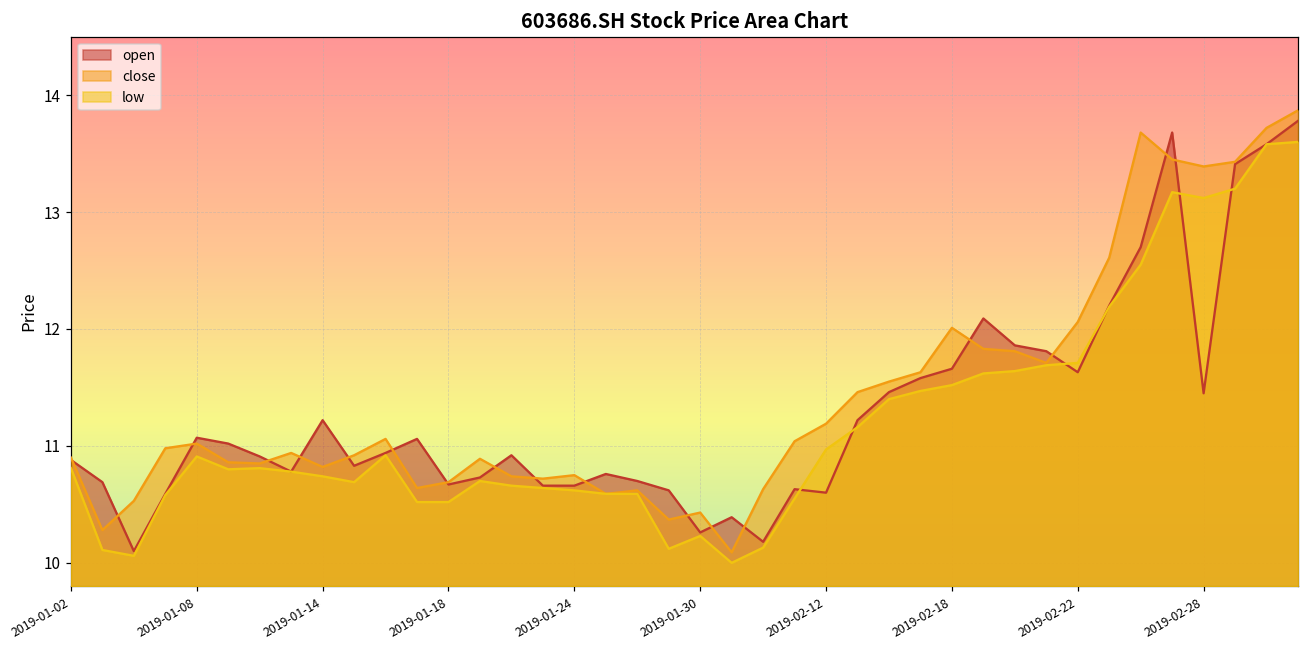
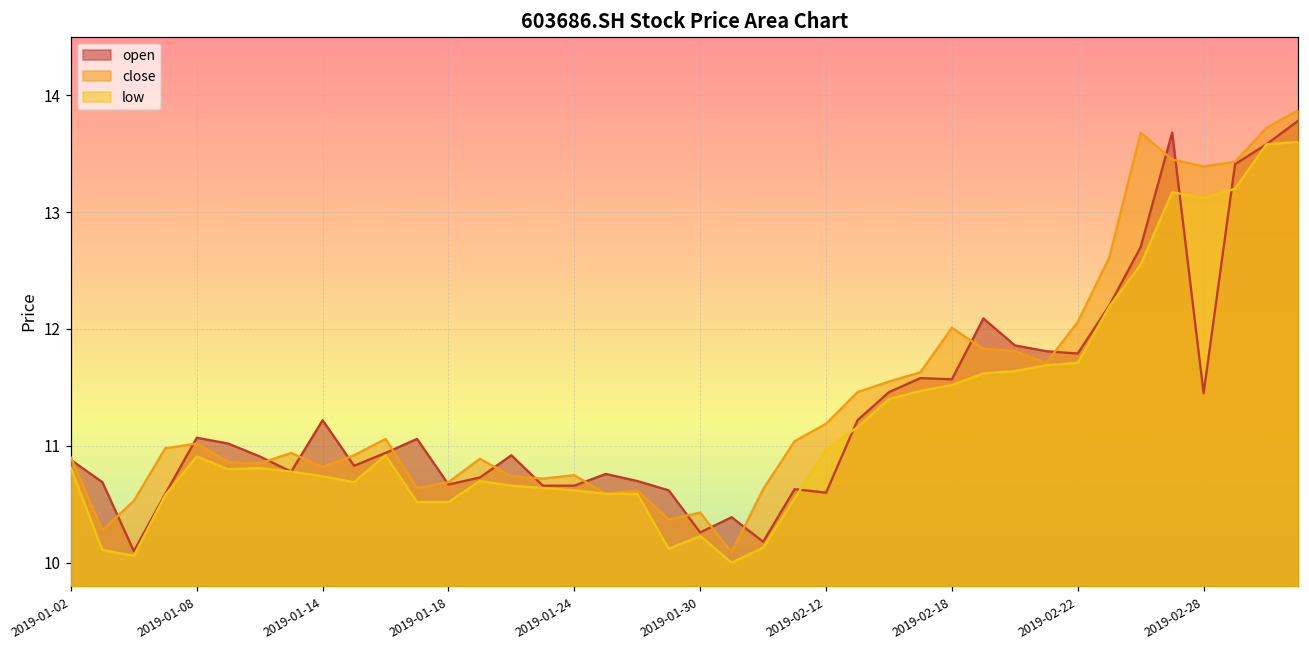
open, 2019-02-18: 11.66 -> 11.57
open, 2019-02-22: 11.63 -> 11.79
